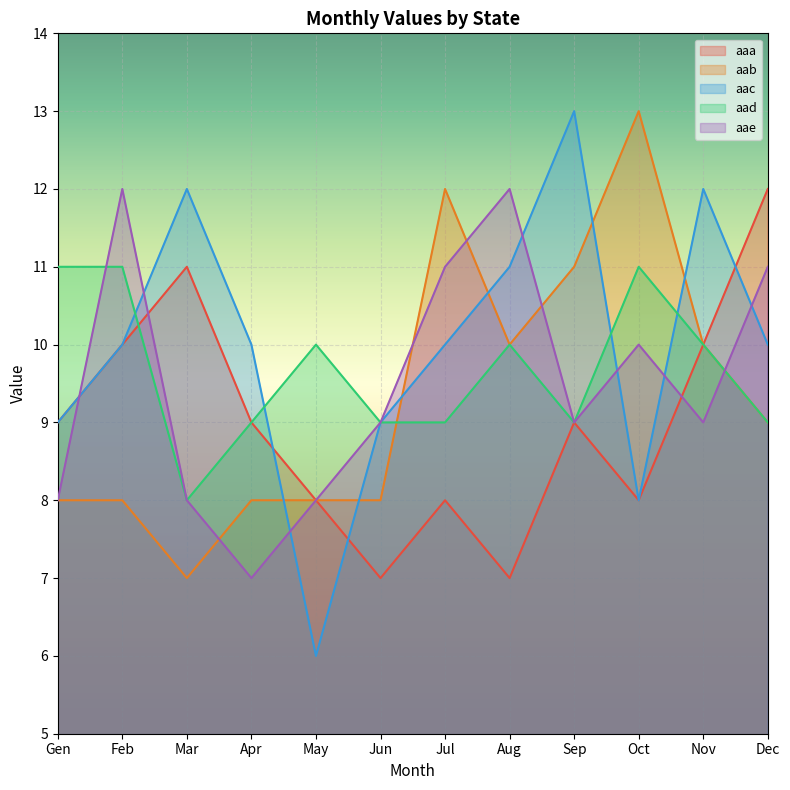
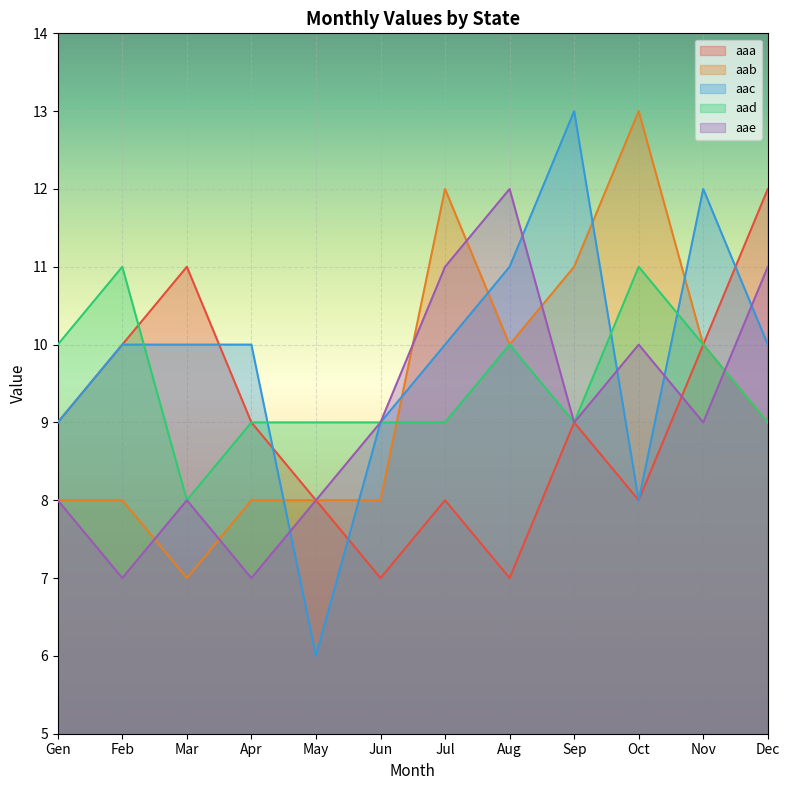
aad, Gen: 11 -> 10
aae, Feb: 12 -> 7
aac, Mar: 12 -> 10
aad, May: 10 -> 9
